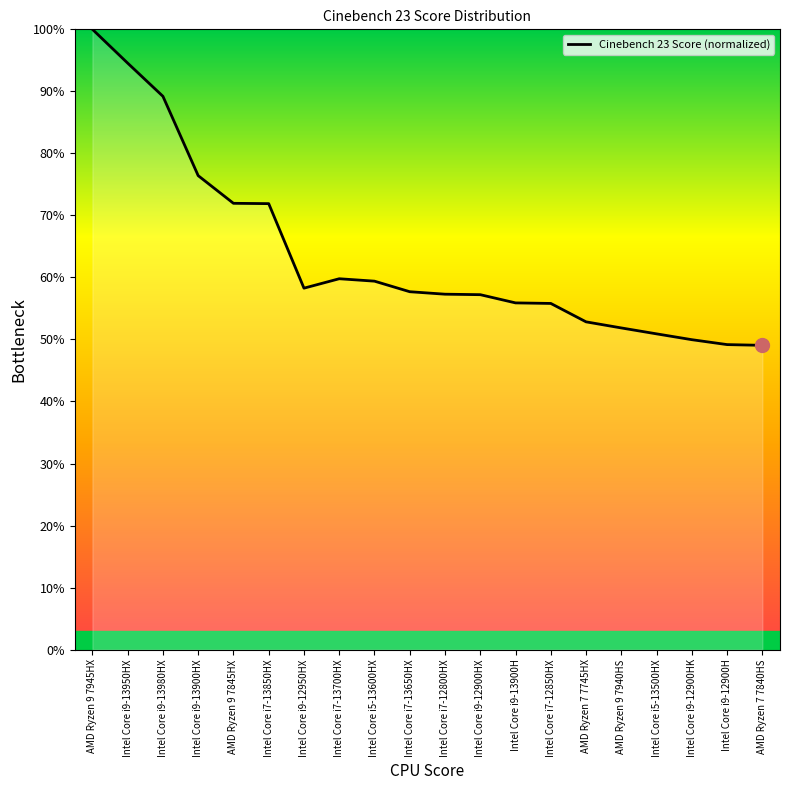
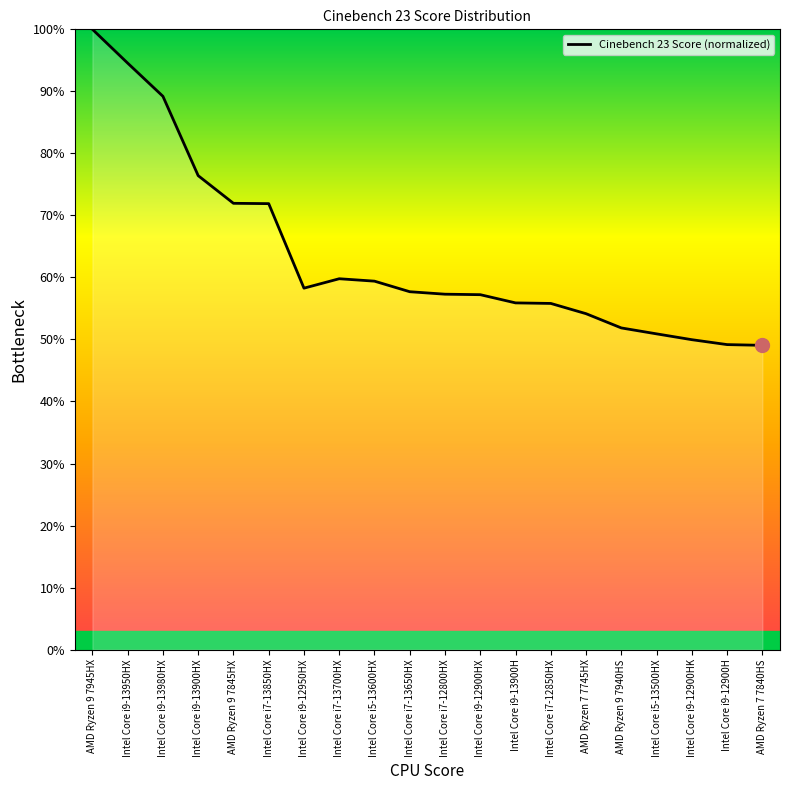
Cinebench 23 Score (normalized), AMD Ryzen 7 7745HX: 53% -> 54%
